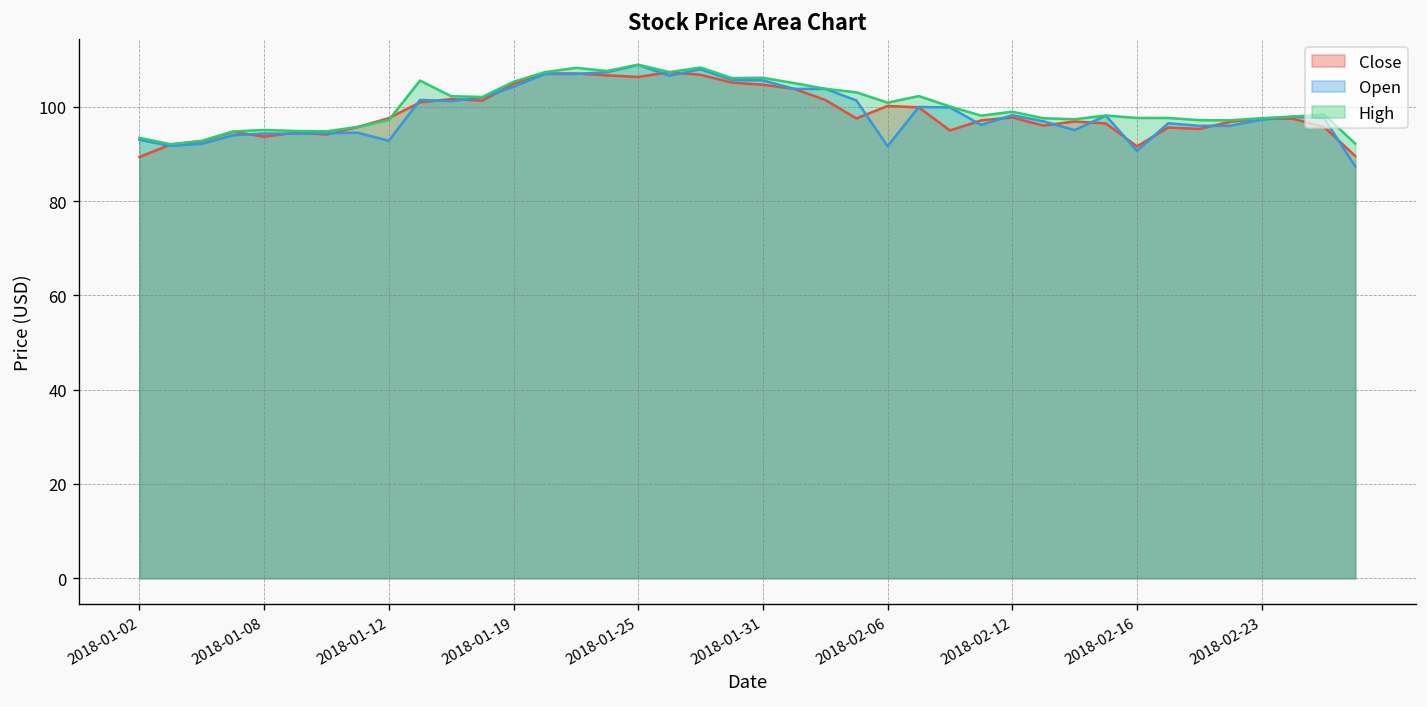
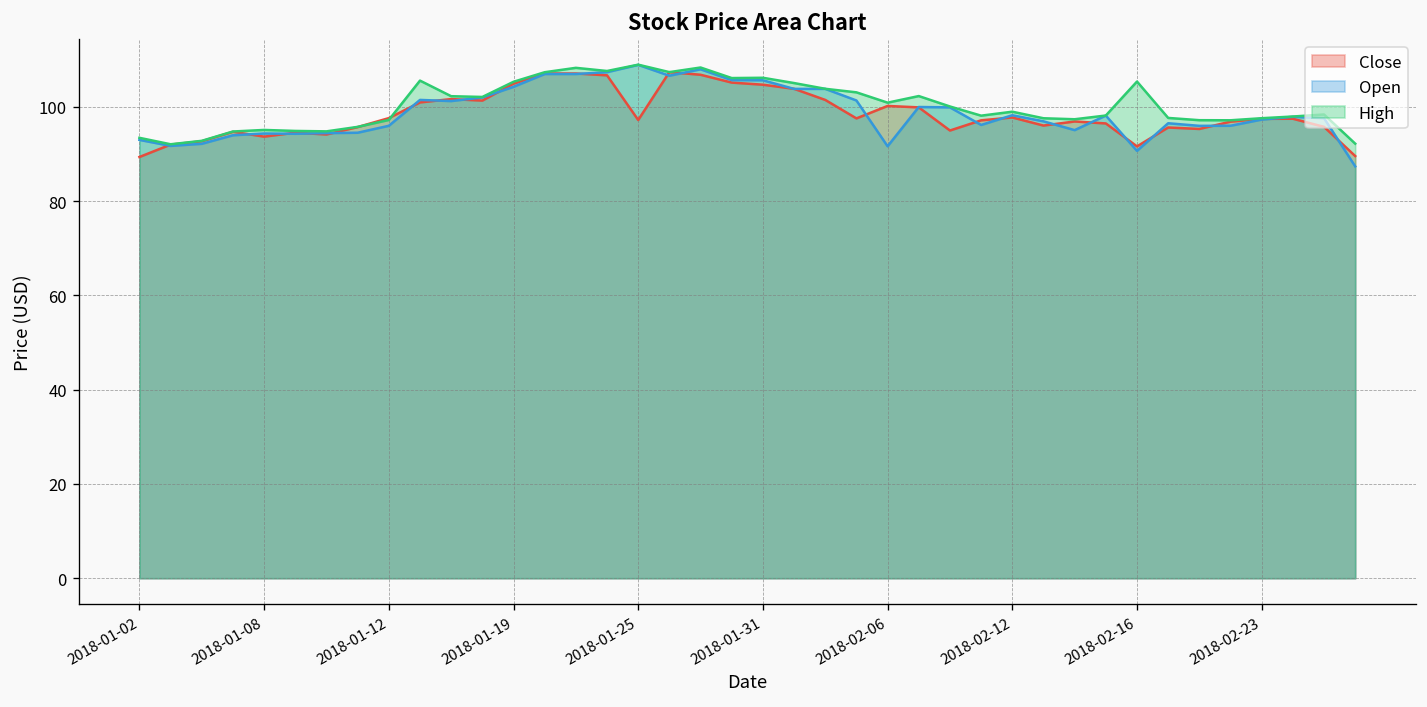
Open, 2018-01-12: 93 -> 96
Close, 2018-01-25: 106 -> 97
High, 2018-02-16: 98 -> 105
